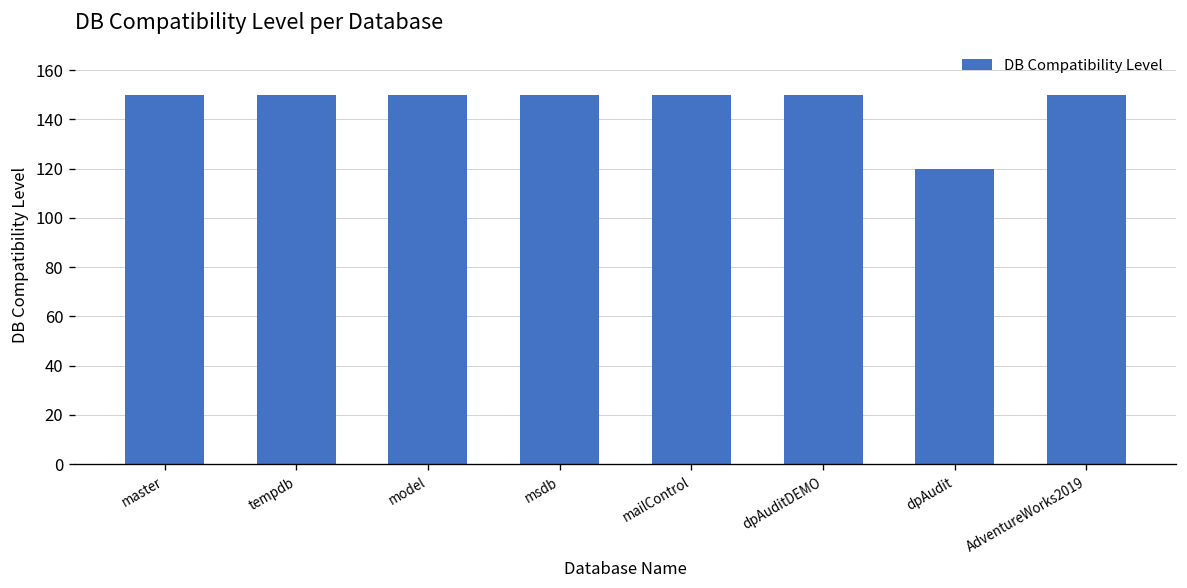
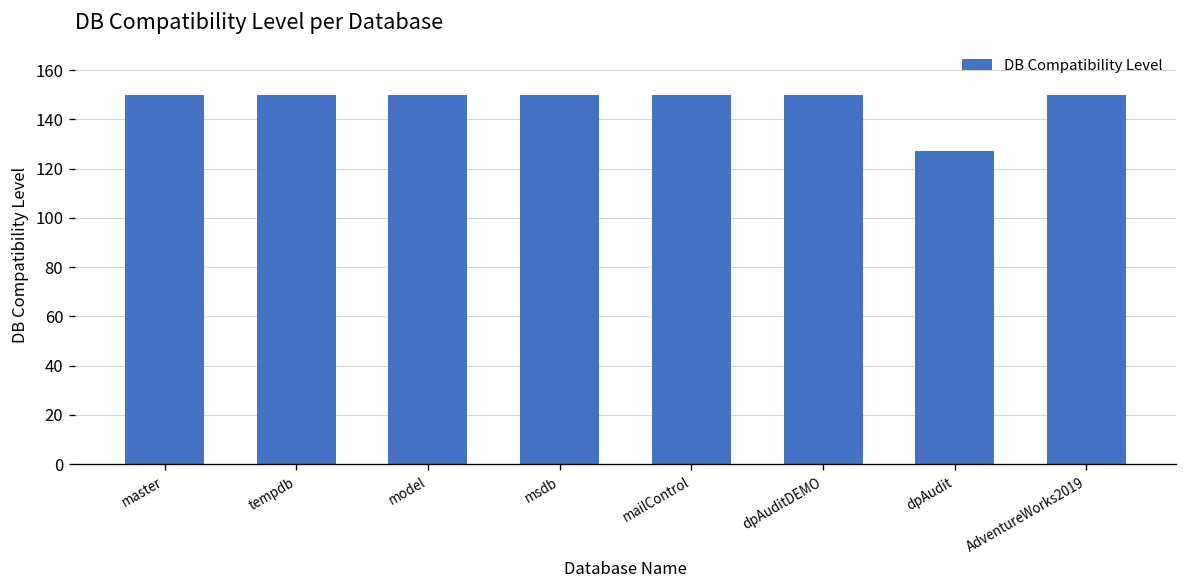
dpAudit: 120 -> 127
